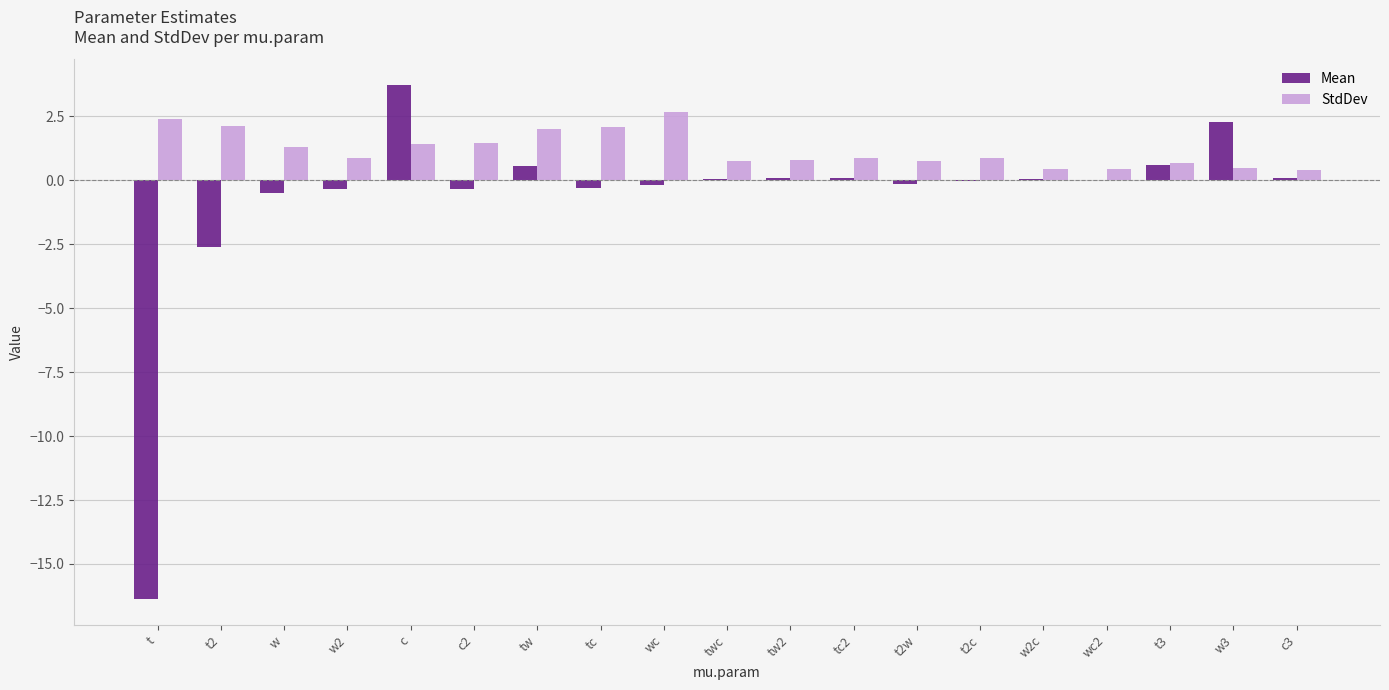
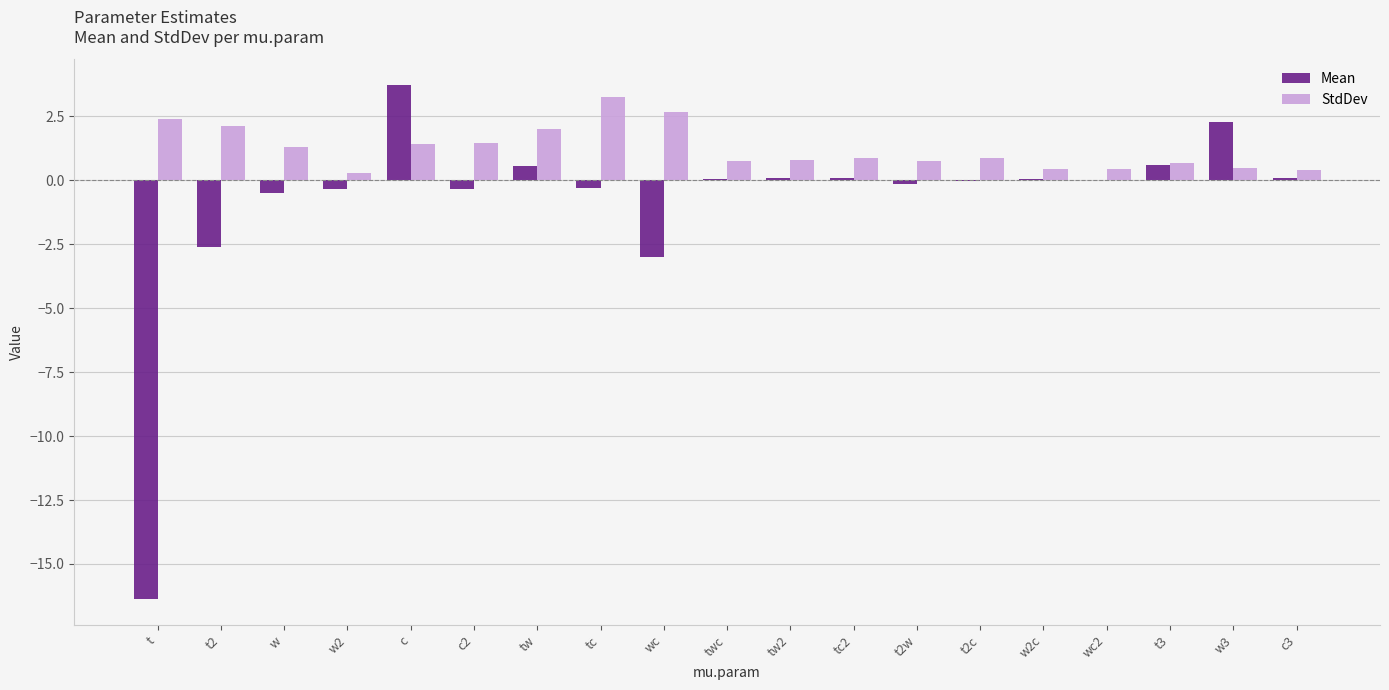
StdDev, w2: 0.9 -> 0.3
StdDev, tc: 2.1 -> 3.3
Mean, wc: -0.2 -> -3.0
